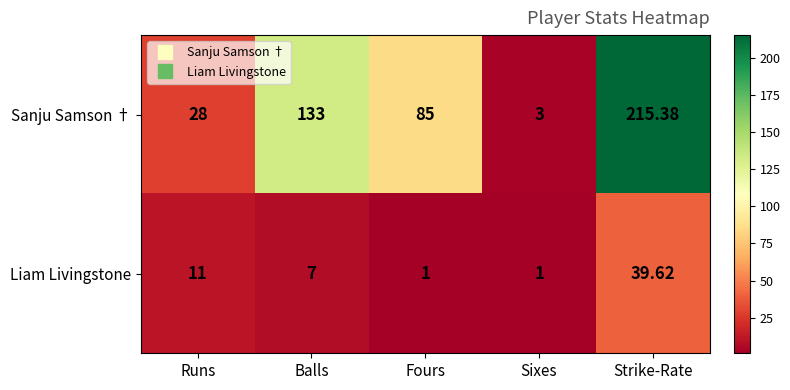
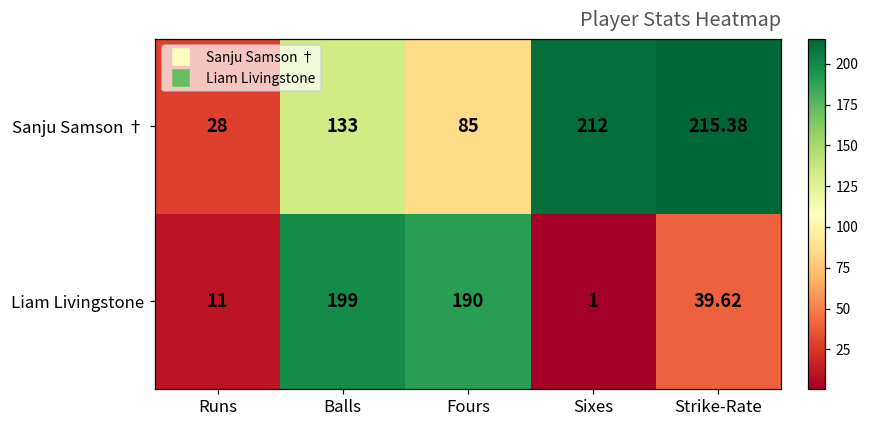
Sanju Samson †, Sixes: 3 -> 212
Liam Livingstone, Balls: 7 -> 199
Liam Livingstone, Fours: 1 -> 190
